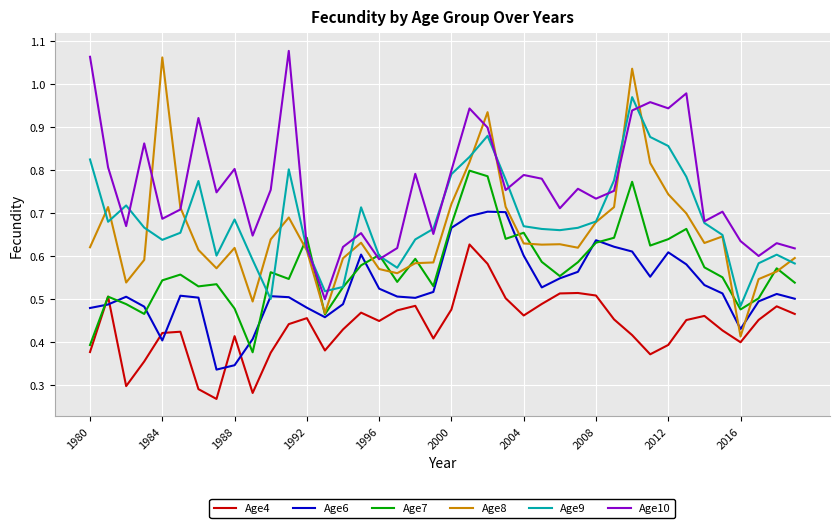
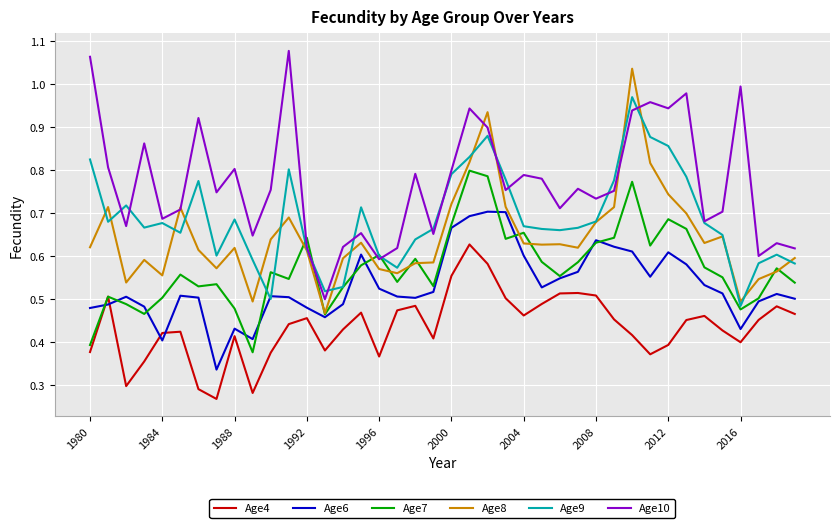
Age7, 1984: 0.54 -> 0.50
Age8, 1984: 1.06 -> 0.56
Age9, 1984: 0.64 -> 0.68
Age6, 1988: 0.35 -> 0.43
Age4, 1996: 0.45 -> 0.37
Age4, 2000: 0.48 -> 0.55
Age7, 2012: 0.64 -> 0.69
Age8, 2016: 0.41 -> 0.49
Age10, 2016: 0.64 -> 0.99
